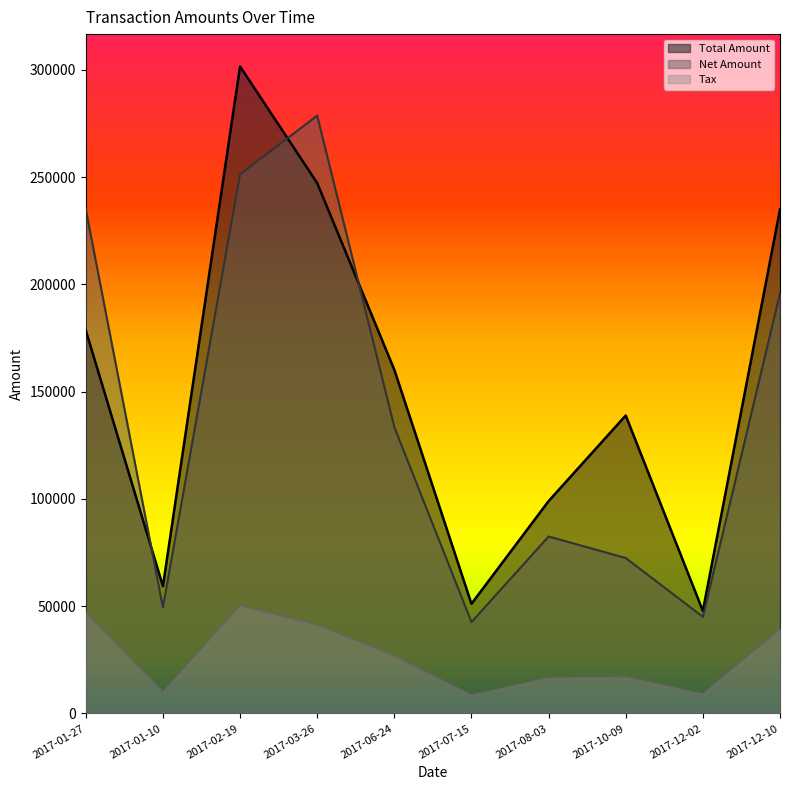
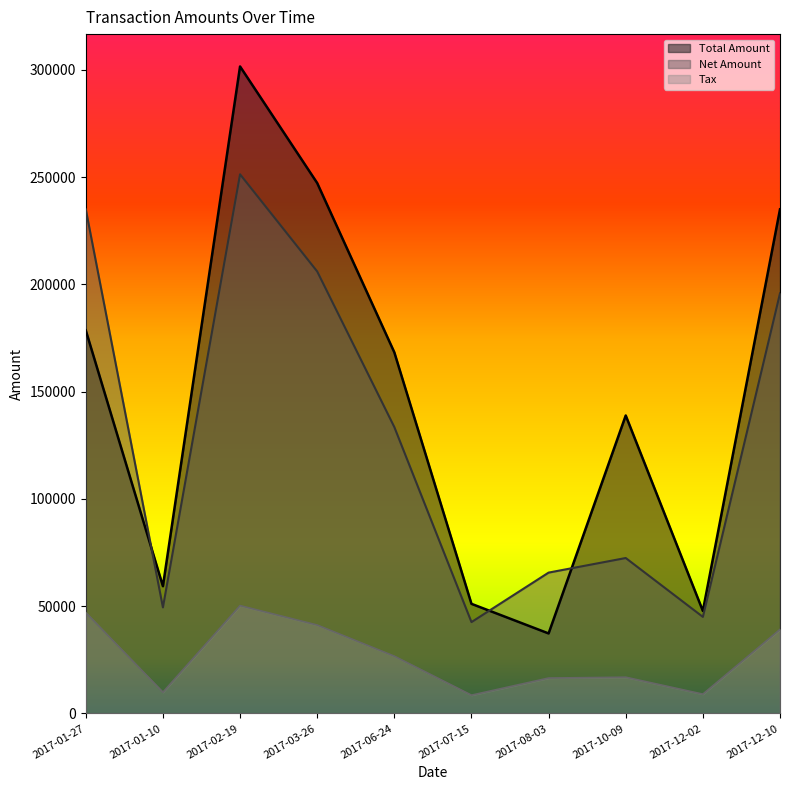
Net Amount, 2017-03-26: 279000 -> 206000
Total Amount, 2017-06-24: 160000 -> 168000
Total Amount, 2017-08-03: 99000 -> 37000
Net Amount, 2017-08-03: 82000 -> 66000
